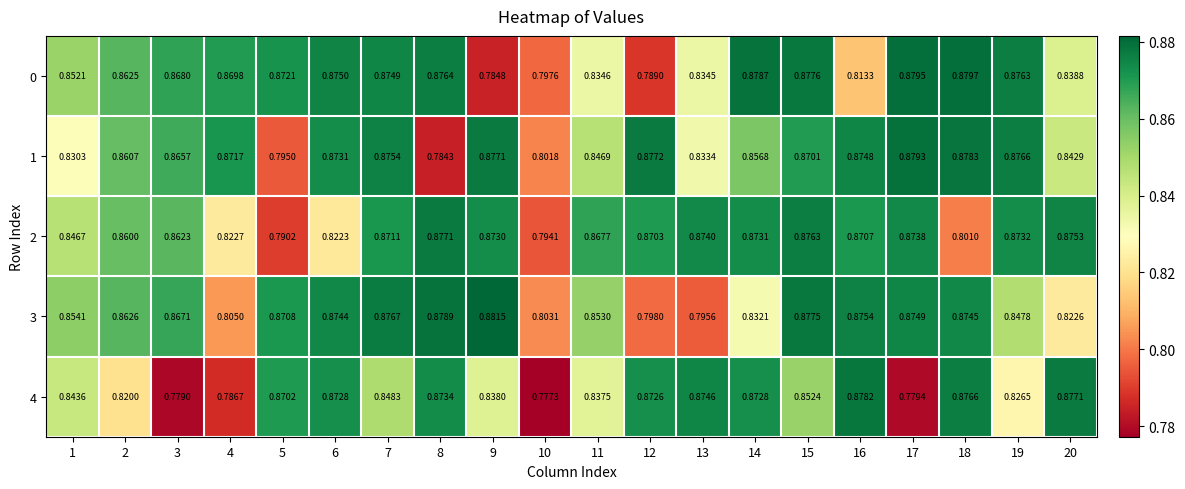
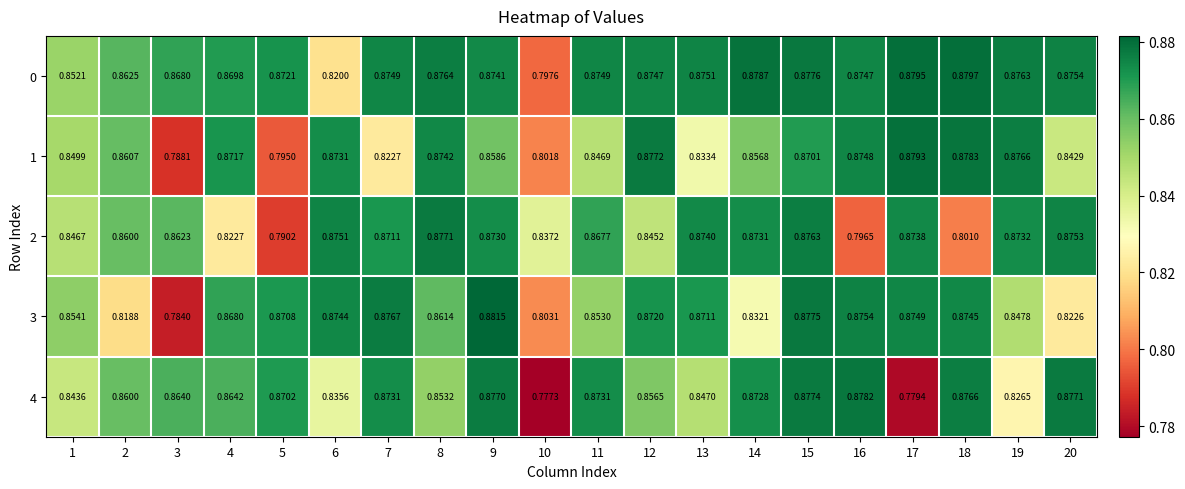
0, 6: 0.8750 -> 0.8200
0, 9: 0.7848 -> 0.8741
0, 11: 0.8346 -> 0.8749
0, 12: 0.7890 -> 0.8747
0, 13: 0.8345 -> 0.8751
0, 16: 0.8133 -> 0.8747
0, 20: 0.8388 -> 0.8754
1, 1: 0.8303 -> 0.8499
1, 3: 0.8657 -> 0.7881
1, 7: 0.8754 -> 0.8227
1, 8: 0.7843 -> 0.8742
1, 9: 0.8771 -> 0.8586
2, 6: 0.8223 -> 0.8751
2, 10: 0.7941 -> 0.8372
2, 12: 0.8703 -> 0.8452
2, 16: 0.8707 -> 0.7965
3, 2: 0.8626 -> 0.8188
3, 3: 0.8671 -> 0.7840
3, 4: 0.8050 -> 0.8680
3, 8: 0.8789 -> 0.8614
3, 12: 0.7980 -> 0.8720
3, 13: 0.7956 -> 0.8711
4, 2: 0.8200 -> 0.8600
4, 3: 0.7790 -> 0.8640
4, 4: 0.7867 -> 0.8642
4, 6: 0.8728 -> 0.8356
4, 7: 0.8483 -> 0.8731
4, 8: 0.8734 -> 0.8532
4, 9: 0.8380 -> 0.8770
4, 11: 0.8375 -> 0.8731
4, 12: 0.8726 -> 0.8565
4, 13: 0.8746 -> 0.8470
4, 15: 0.8524 -> 0.8774
